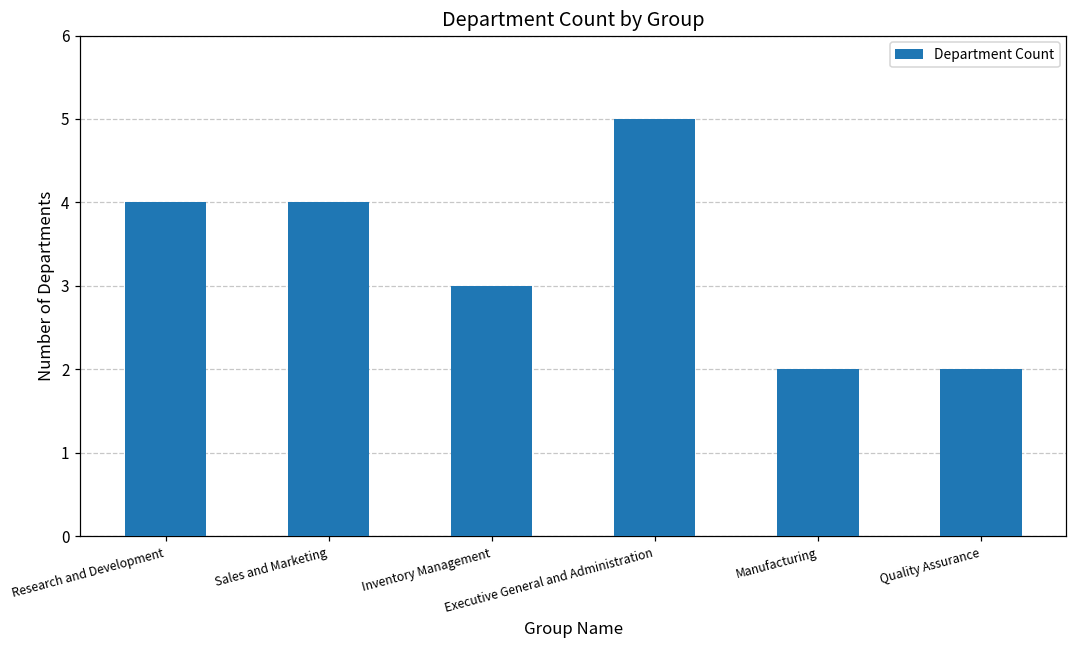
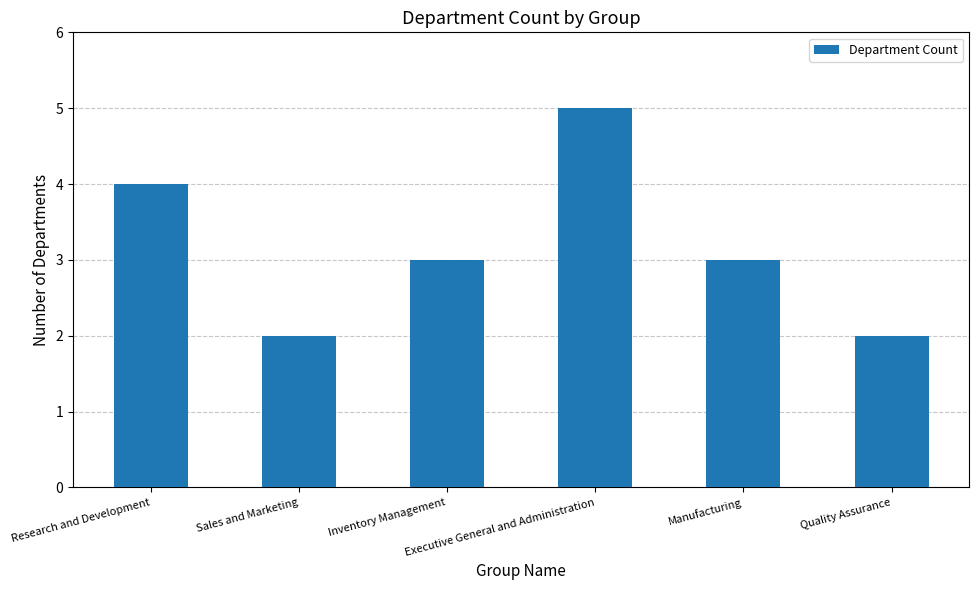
Sales and Marketing: 4 -> 2
Manufacturing: 2 -> 3
